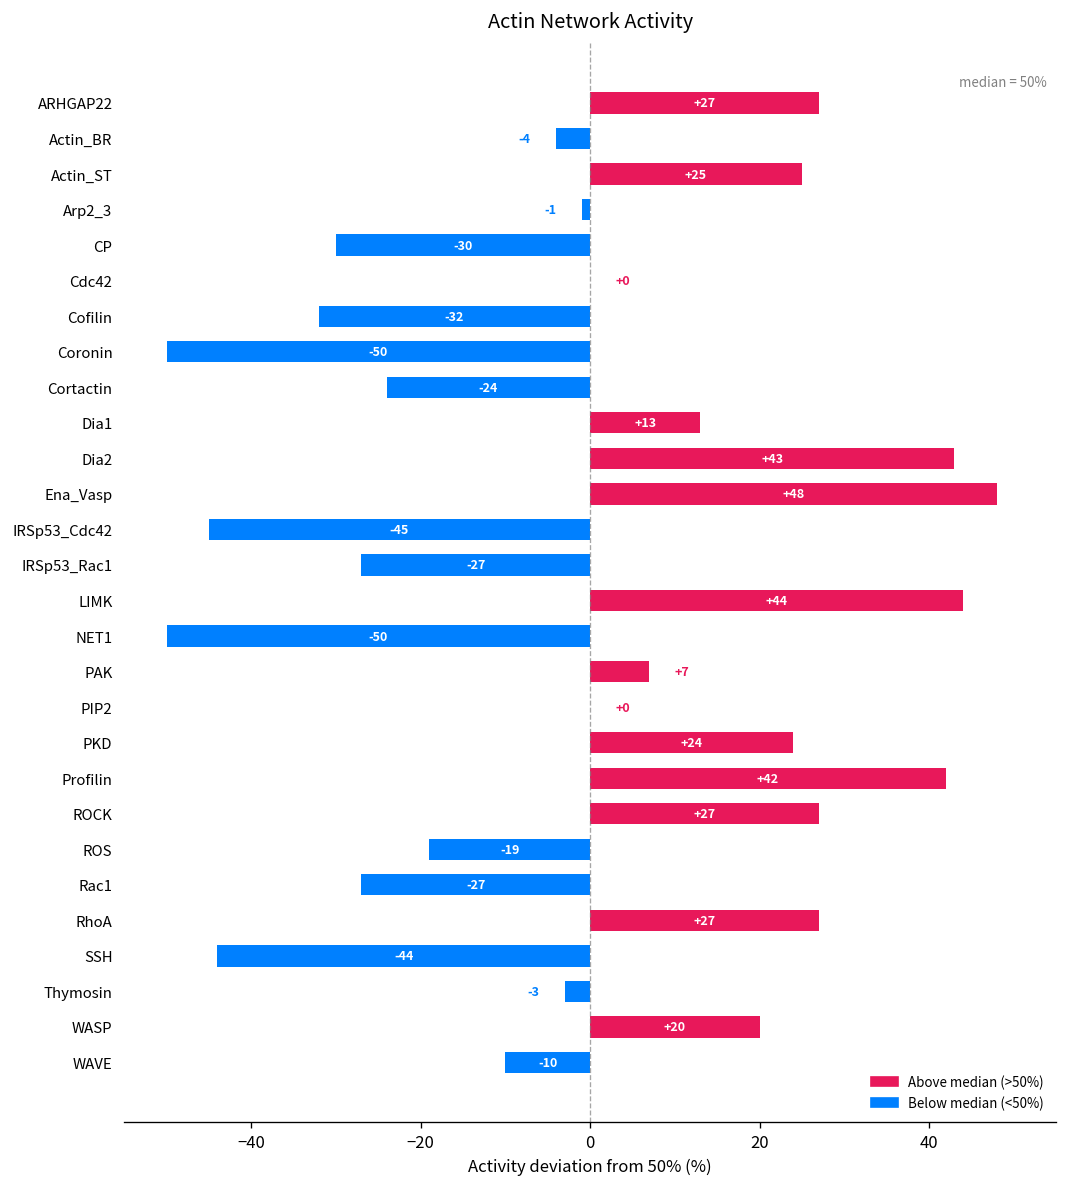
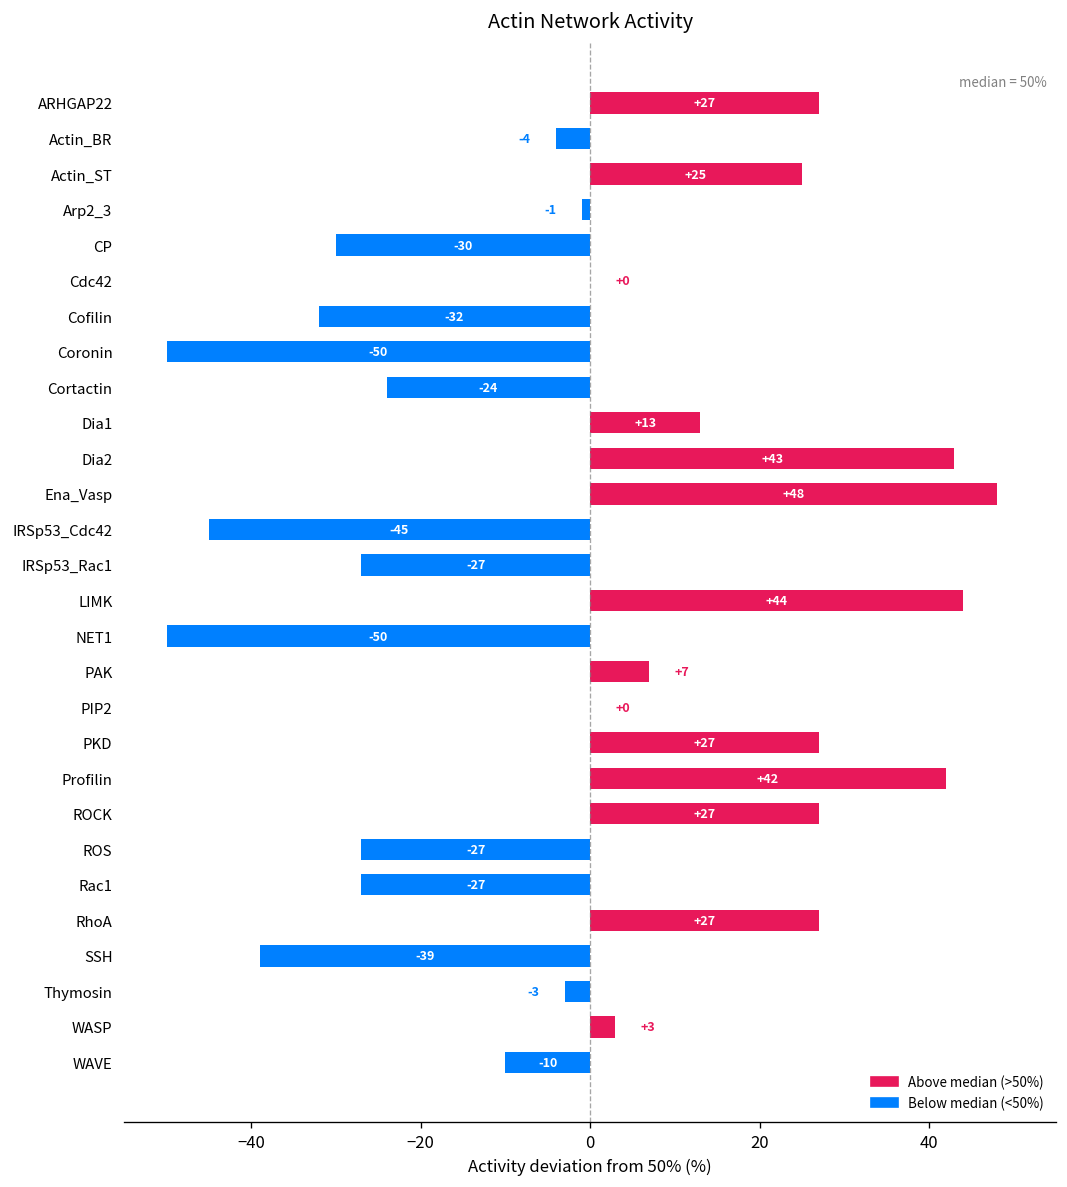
PKD: +24 -> +27
ROS: -19 -> -27
SSH: -44 -> -39
WASP: +20 -> +3
